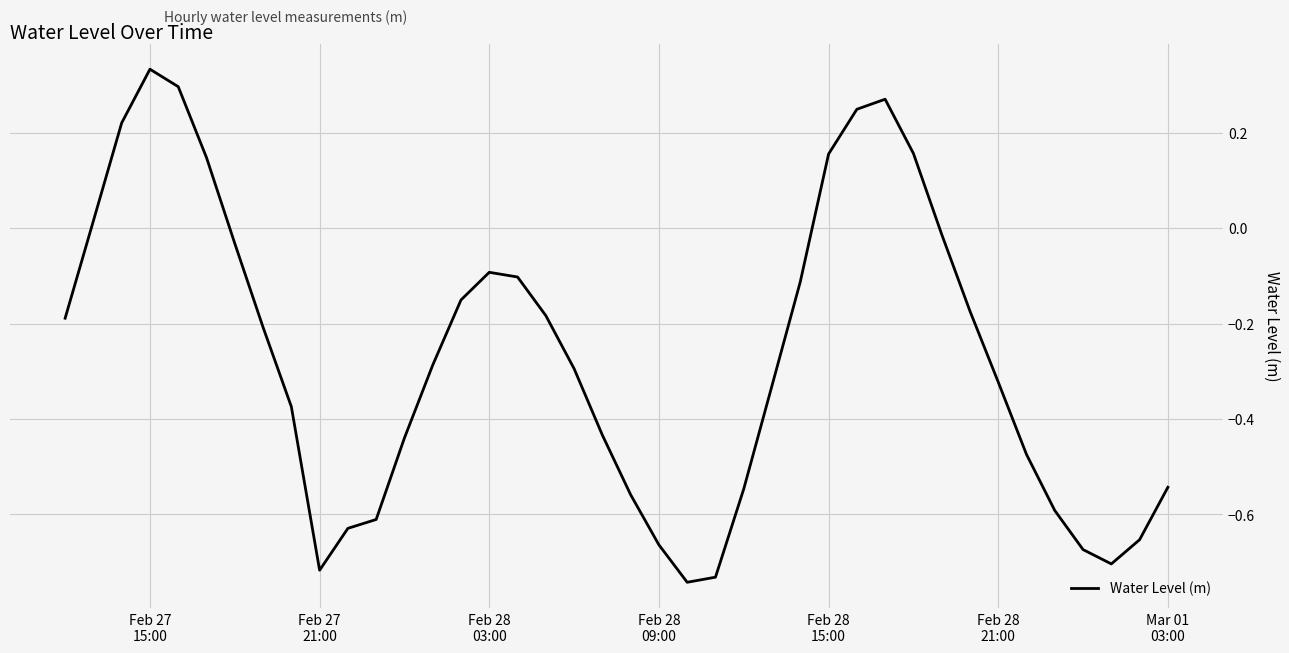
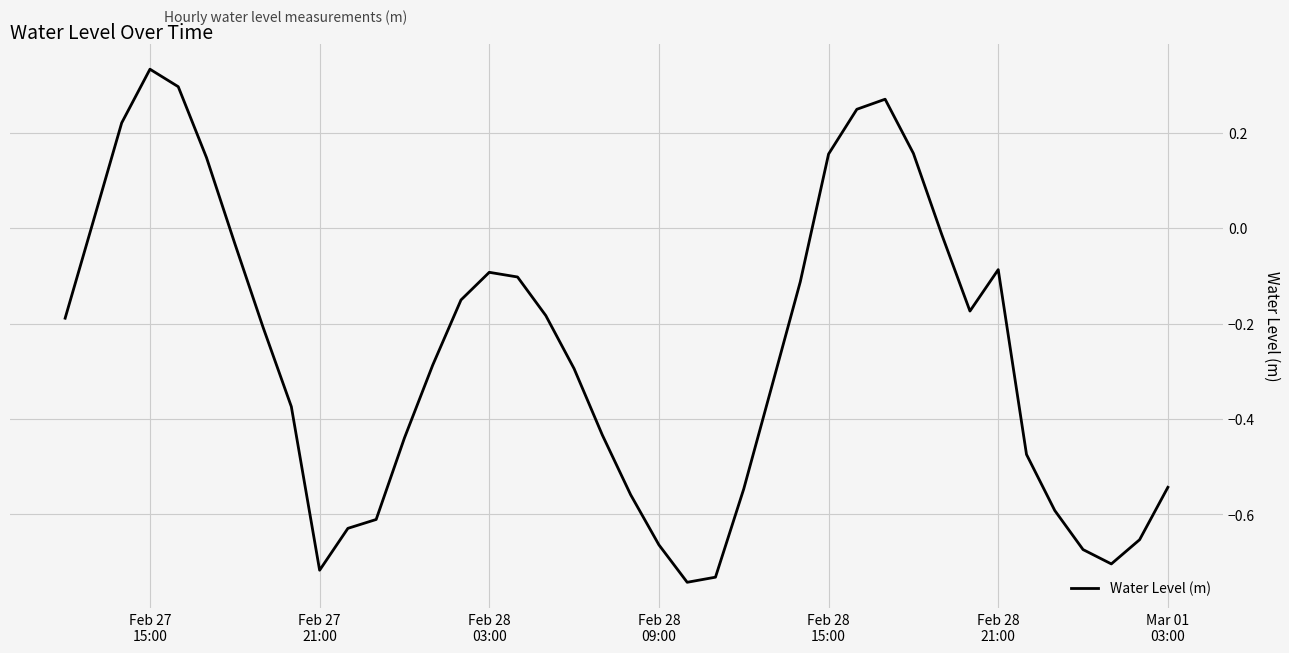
Feb 28 21:00: -0.32 -> -0.09
